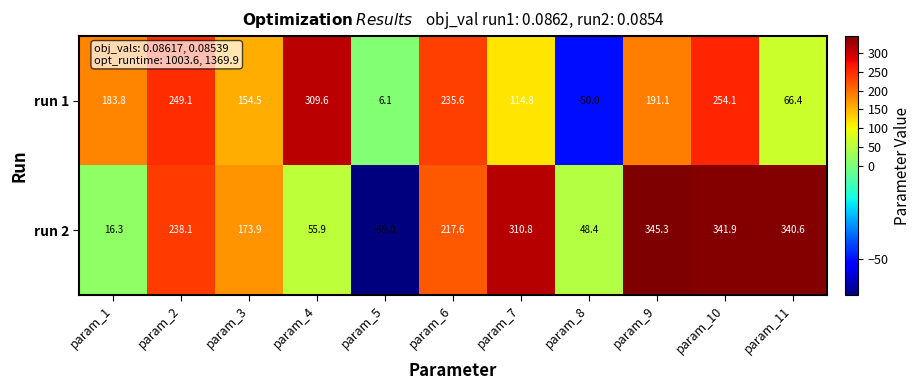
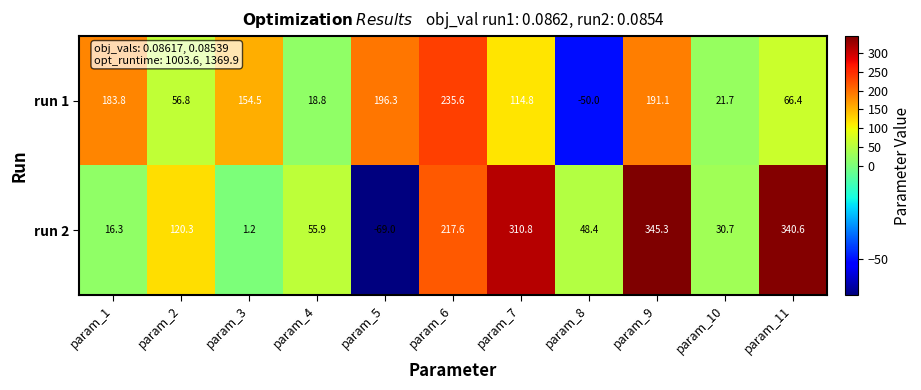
run 1, param_2: 249.1 -> 56.8
run 1, param_4: 309.6 -> 18.8
run 1, param_5: 6.1 -> 196.3
run 1, param_10: 254.1 -> 21.7
run 2, param_2: 238.1 -> 120.3
run 2, param_3: 173.9 -> 1.2
run 2, param_10: 341.9 -> 30.7
